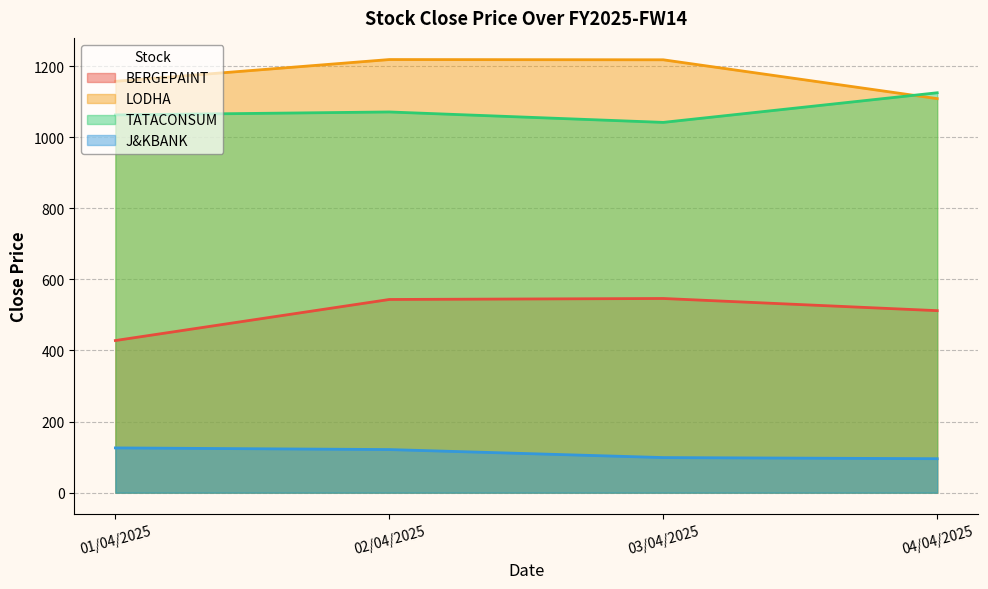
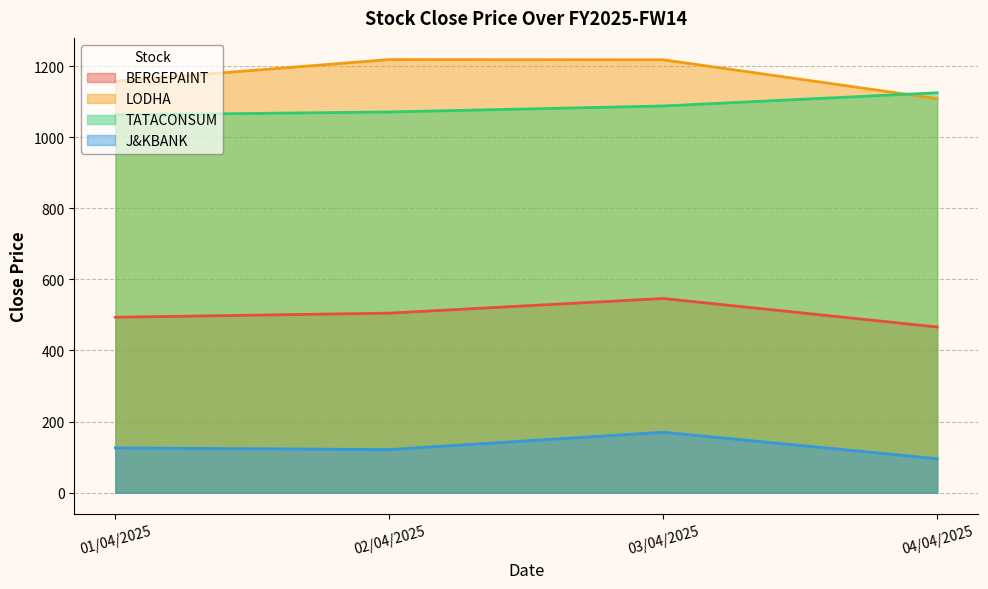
BERGEPAINT, 01/04/2025: 430 -> 490
BERGEPAINT, 02/04/2025: 540 -> 510
TATACONSUM, 03/04/2025: 1040 -> 1090
J&KBANK, 03/04/2025: 100 -> 170
BERGEPAINT, 04/04/2025: 510 -> 470
